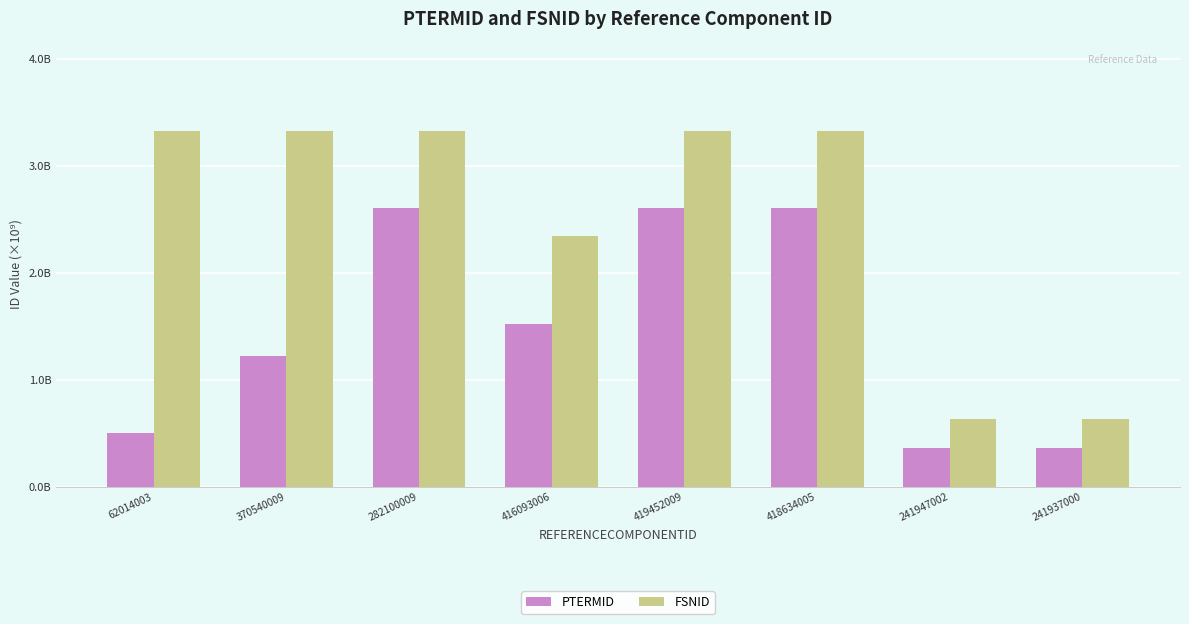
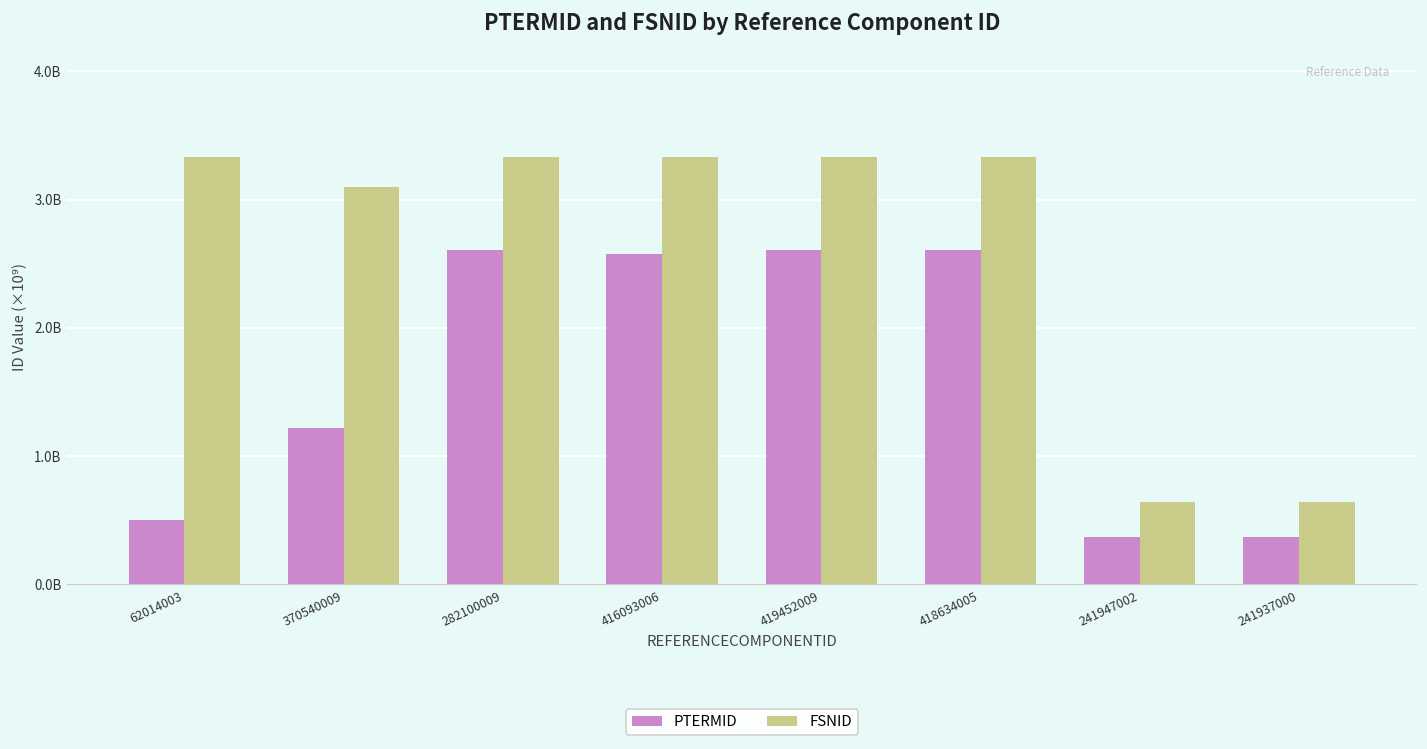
FSNID, 370540009: 3330000000 -> 3100000000
PTERMID, 416093006: 1530000000 -> 2580000000
FSNID, 416093006: 2350000000 -> 3330000000
